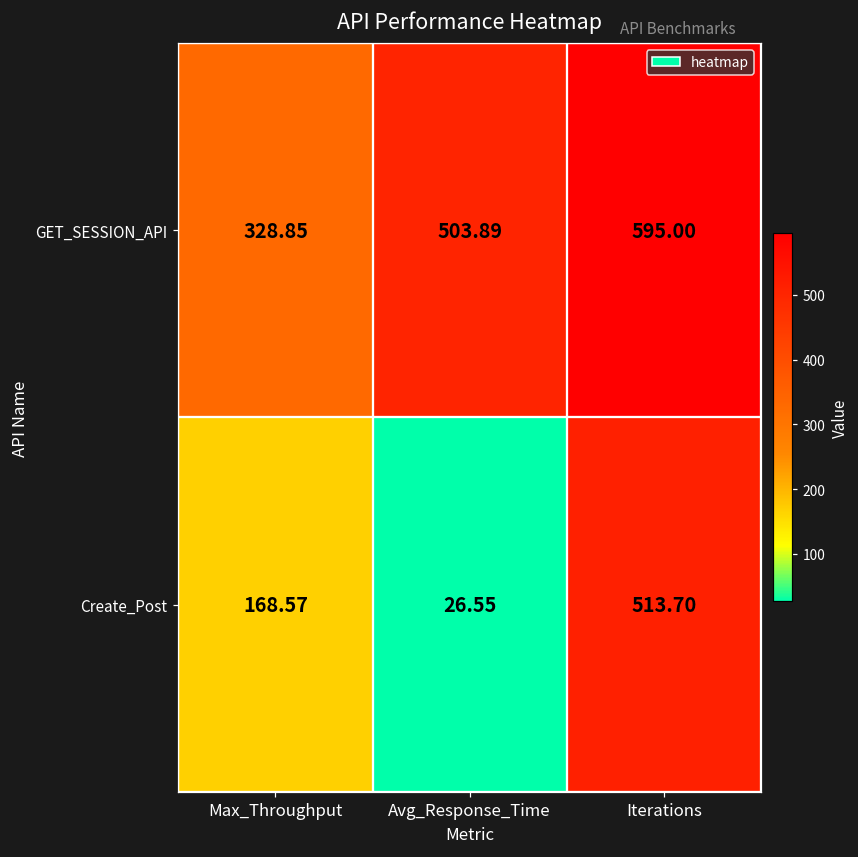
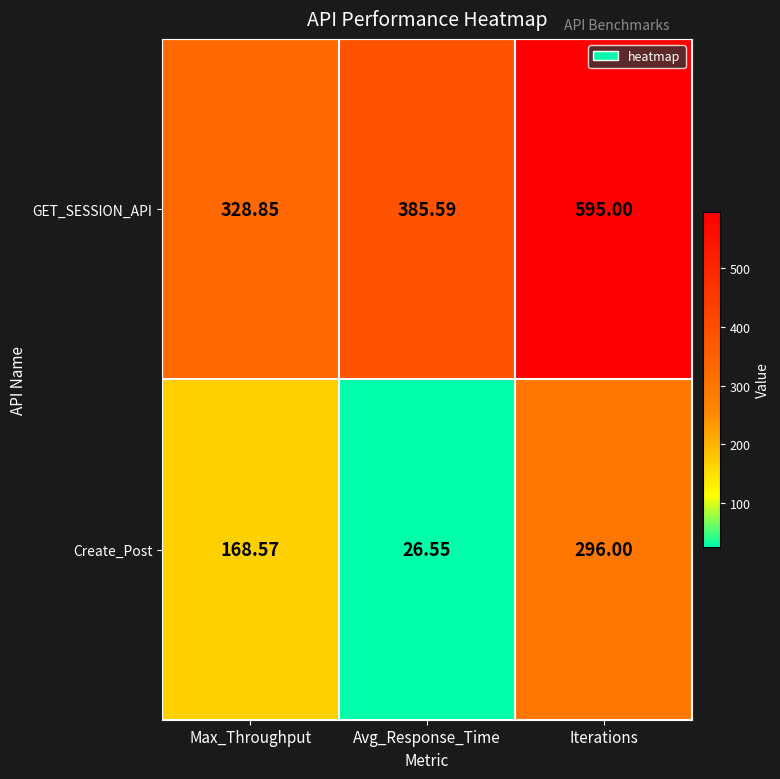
GET_SESSION_API, Avg_Response_Time: 503.89 -> 385.59
Create_Post, Iterations: 513.70 -> 296.00
